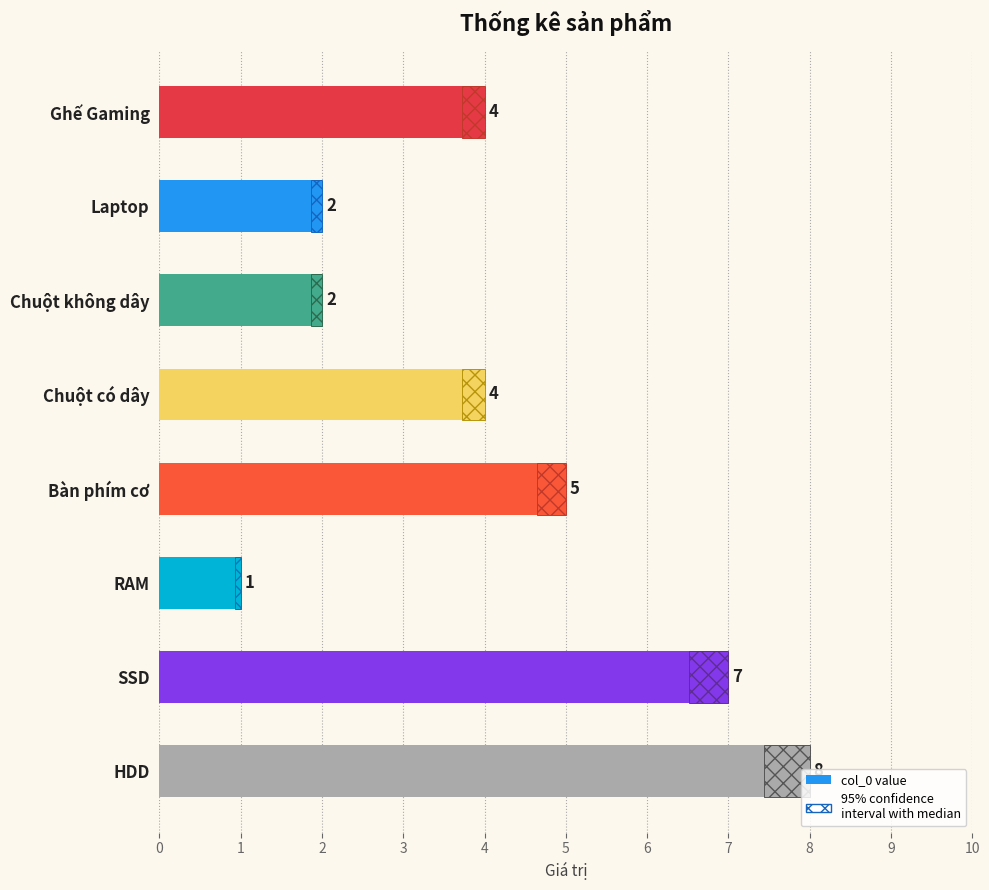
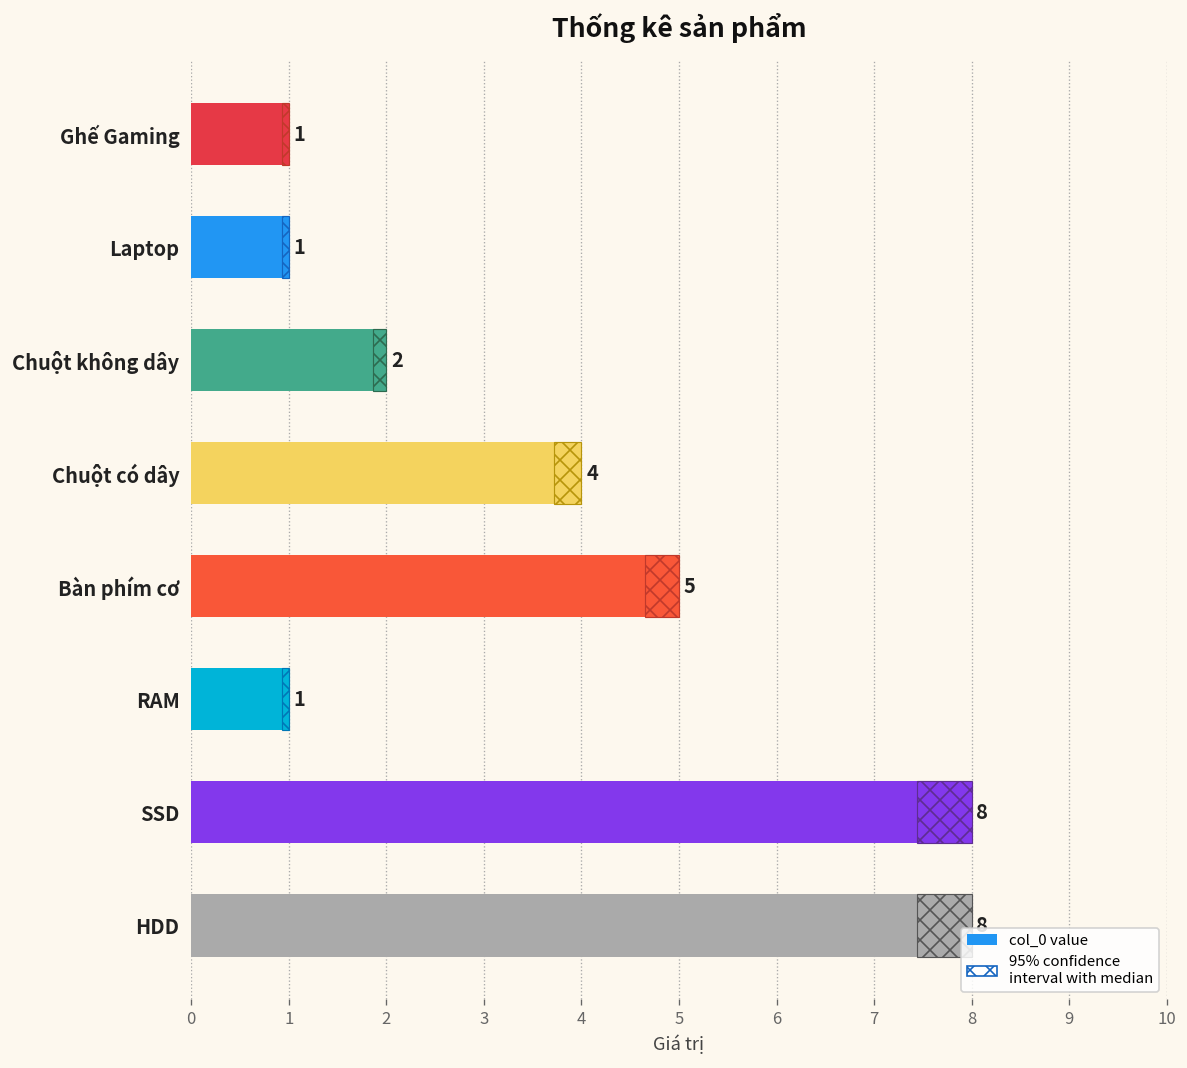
Ghế Gaming: 4 -> 1
Laptop: 2 -> 1
SSD: 7 -> 8
